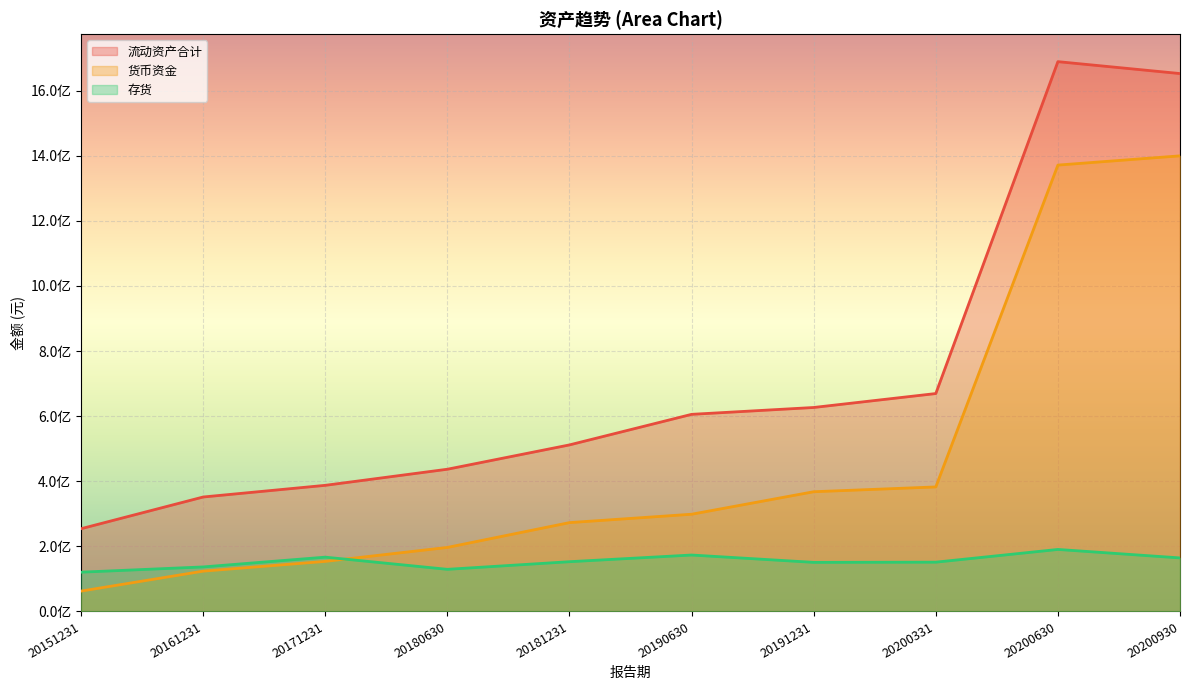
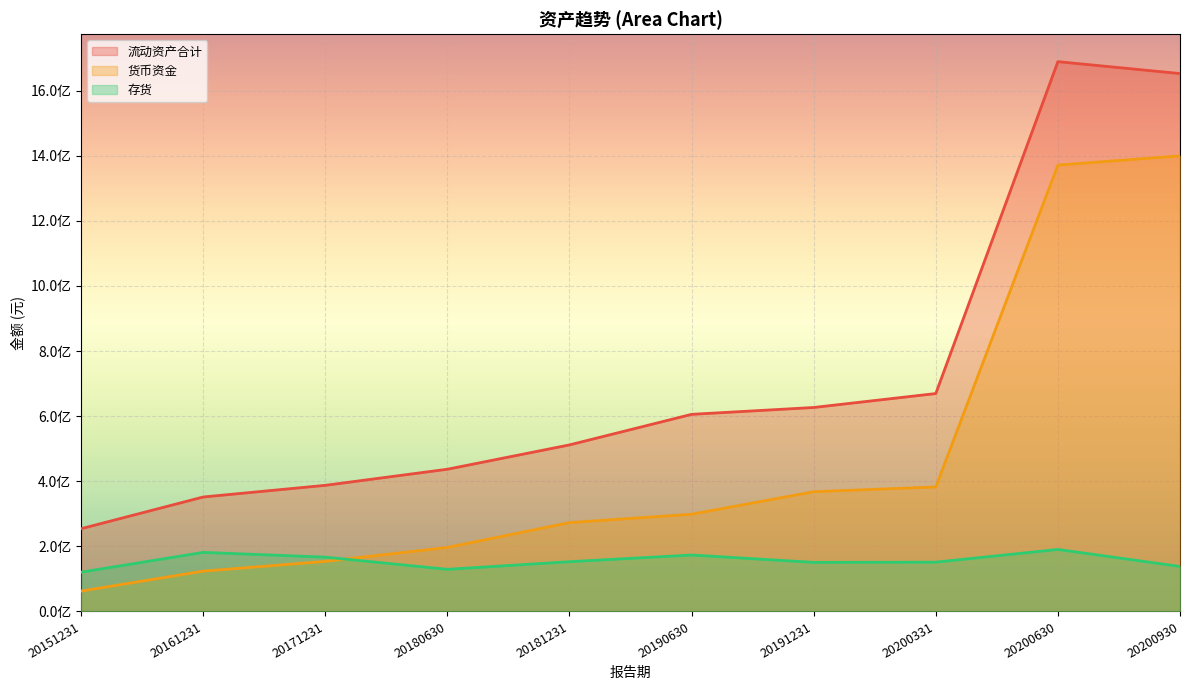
存货, 20161231: 1.4亿 -> 1.8亿
存货, 20200930: 1.6亿 -> 1.4亿
